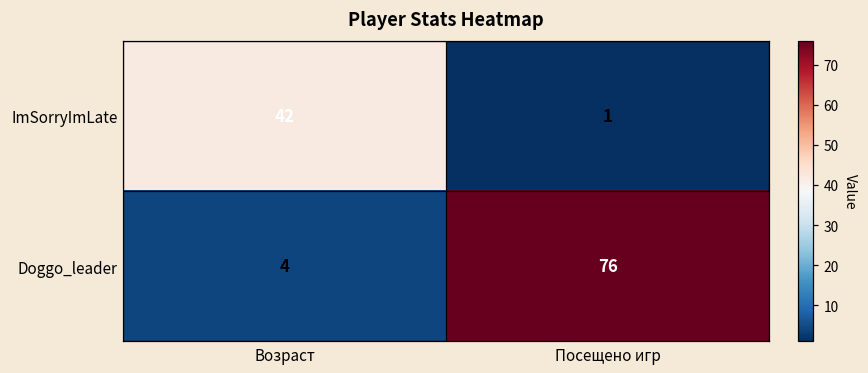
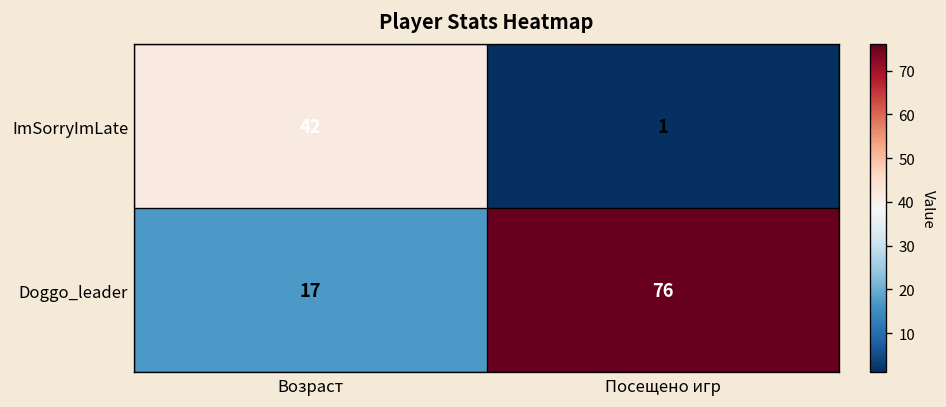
Doggo_leader, Возраст: 4 -> 17
